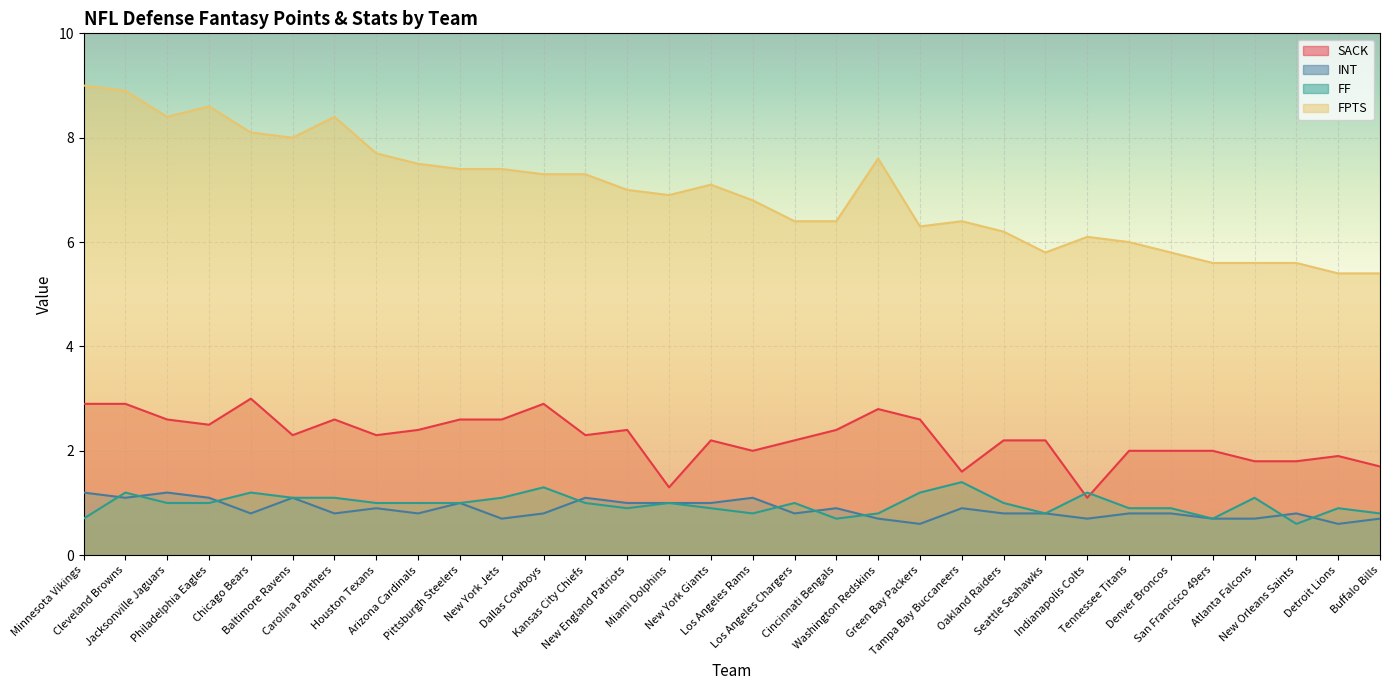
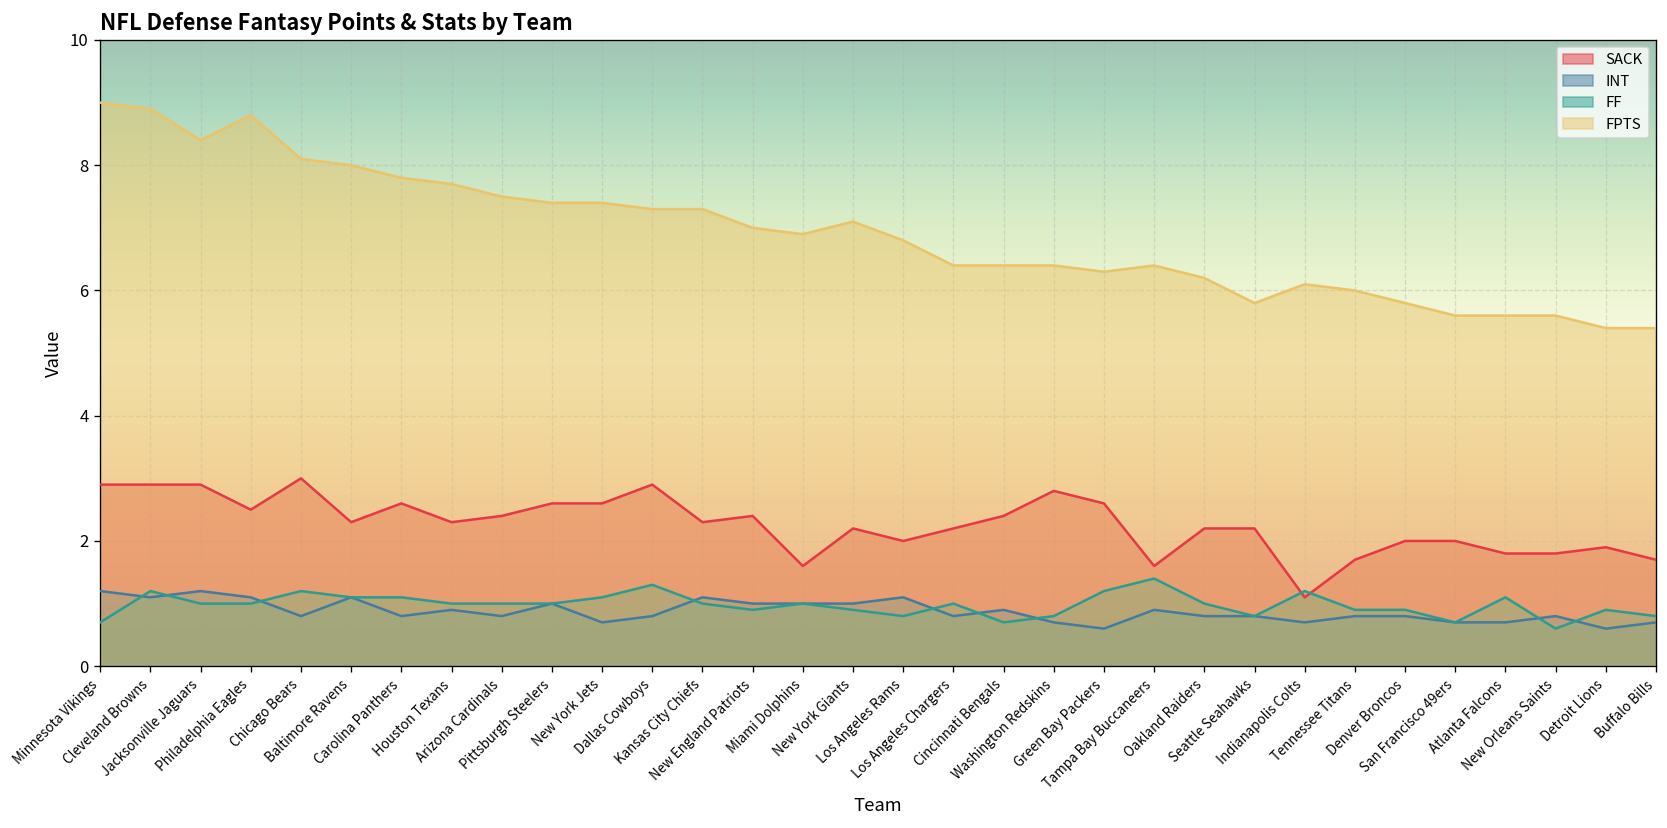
SACK, Jacksonville Jaguars: 2.6 -> 2.9
FPTS, Philadelphia Eagles: 8.6 -> 8.8
FPTS, Carolina Panthers: 8.4 -> 7.8
SACK, Miami Dolphins: 1.3 -> 1.6
FPTS, Washington Redskins: 7.6 -> 6.4
SACK, Tennessee Titans: 2.0 -> 1.7
